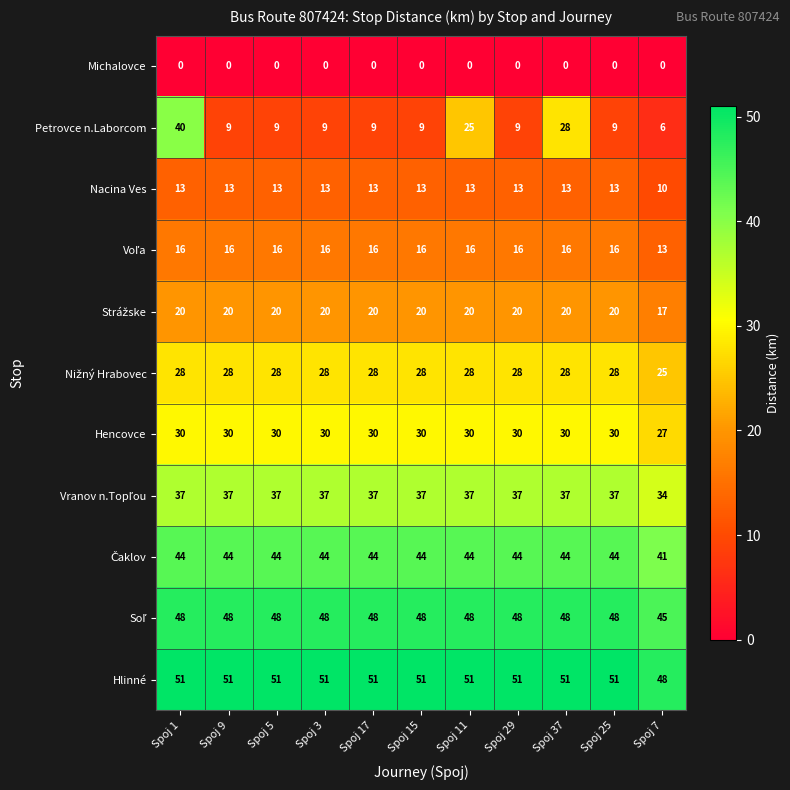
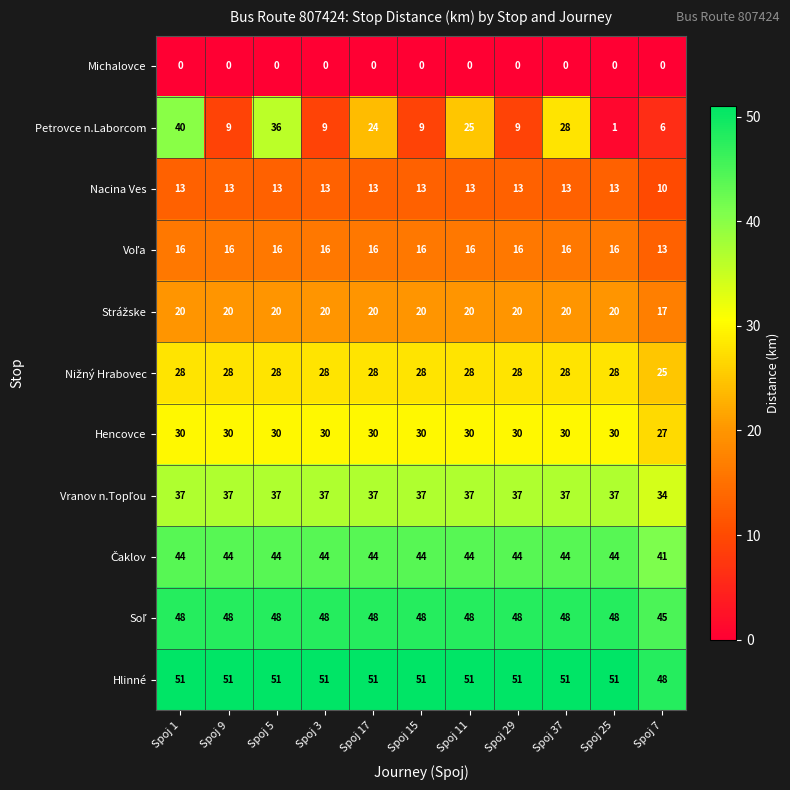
Petrovce n.Laborcom, Spoj 5: 9 -> 36
Petrovce n.Laborcom, Spoj 17: 9 -> 24
Petrovce n.Laborcom, Spoj 25: 9 -> 1
